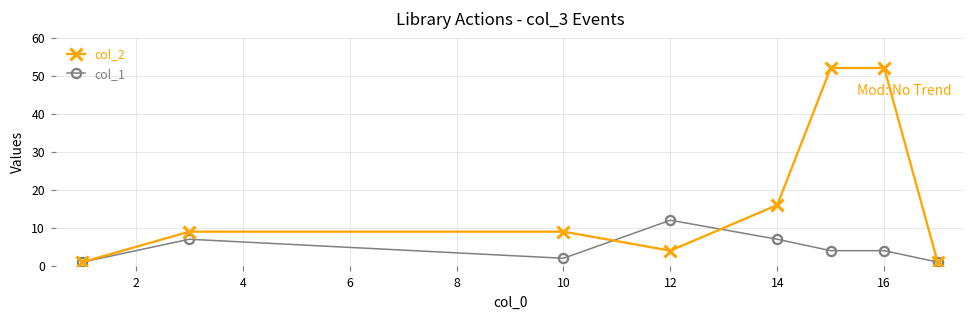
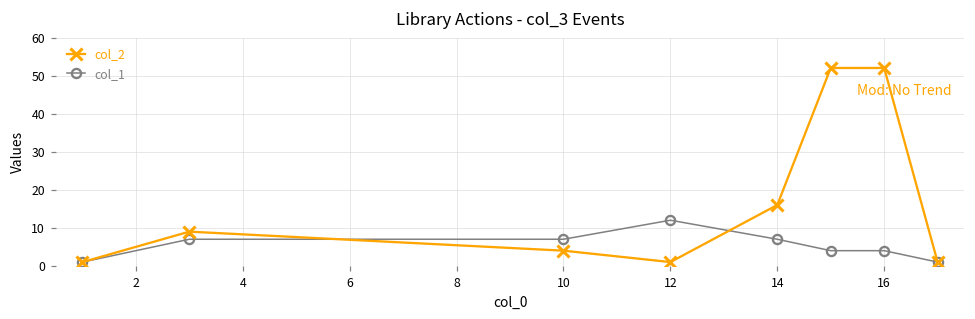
col_2, 10: 9 -> 4
col_1, 10: 2 -> 7
col_2, 12: 4 -> 1
